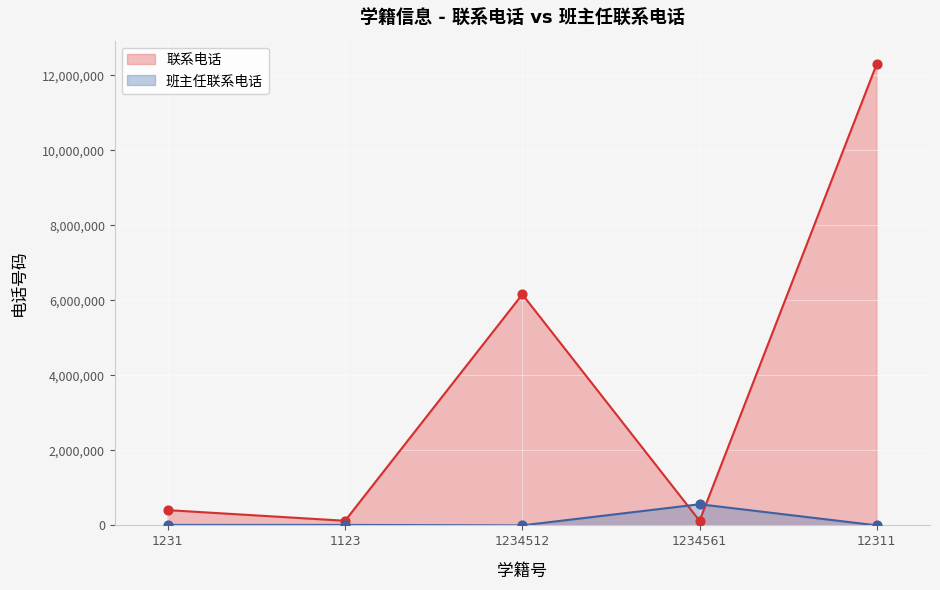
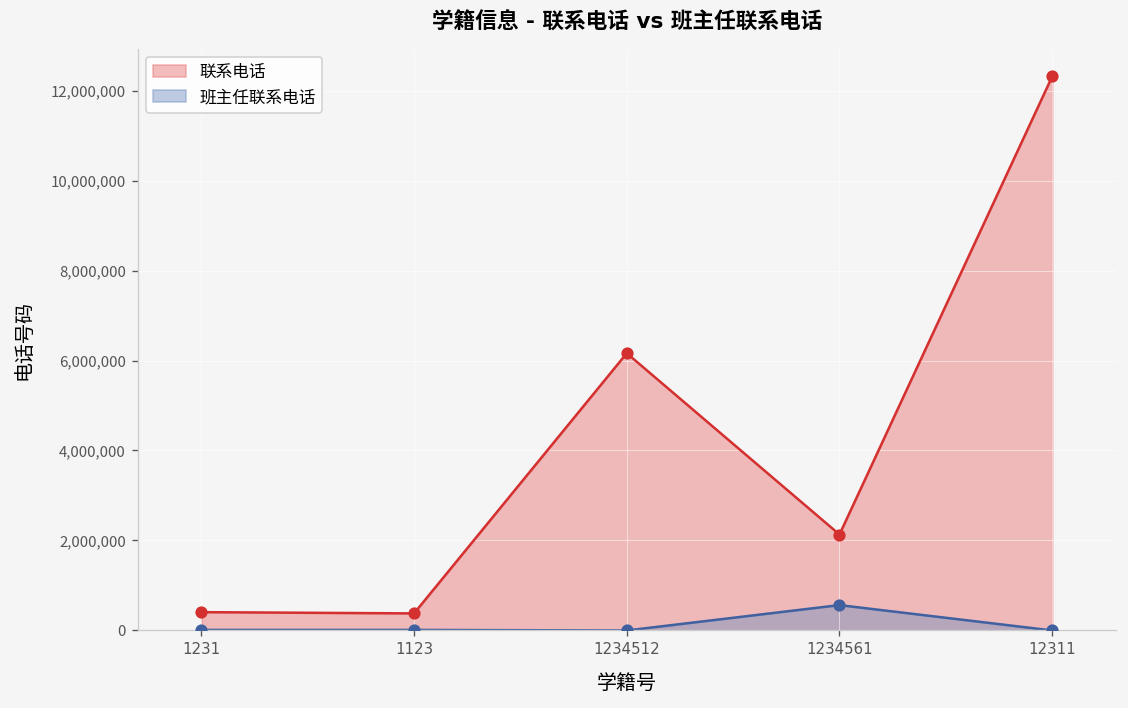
联系电话, 1123: 100,000 -> 400,000
联系电话, 1234561: 100,000 -> 2,100,000
